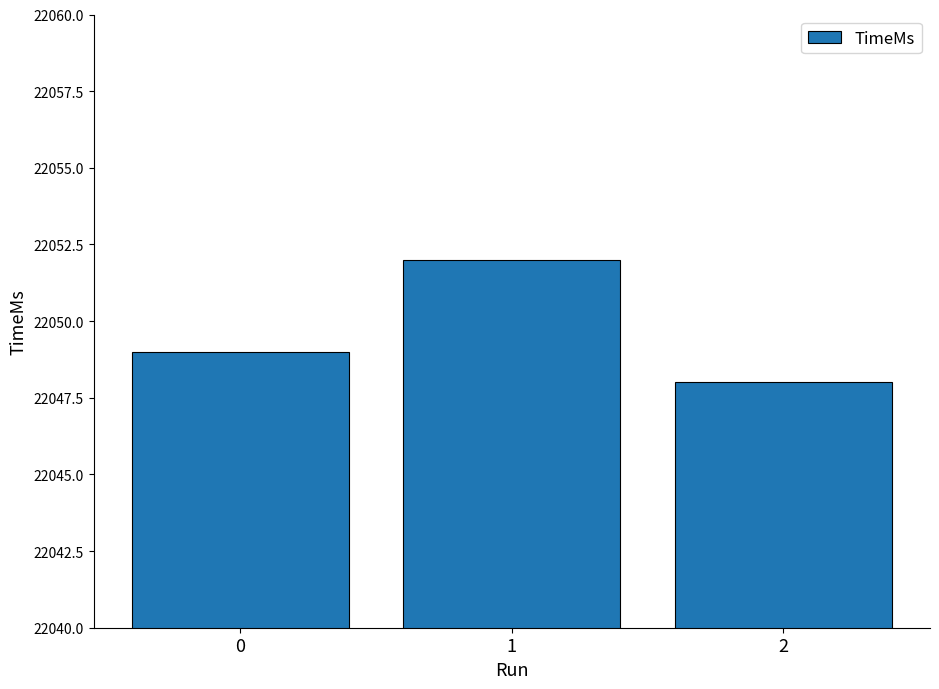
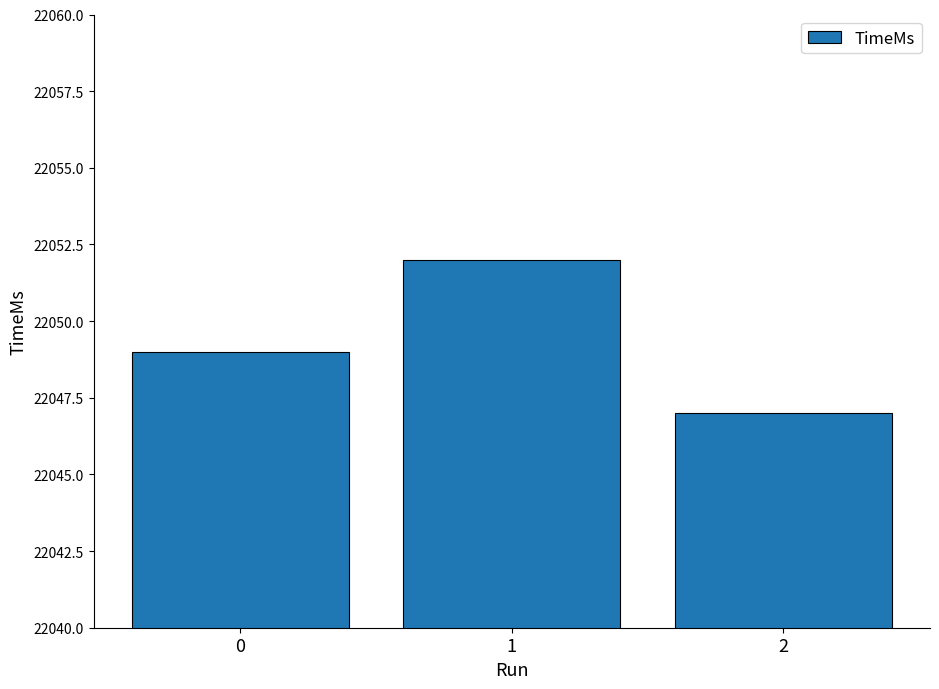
2: 22048 -> 22047
